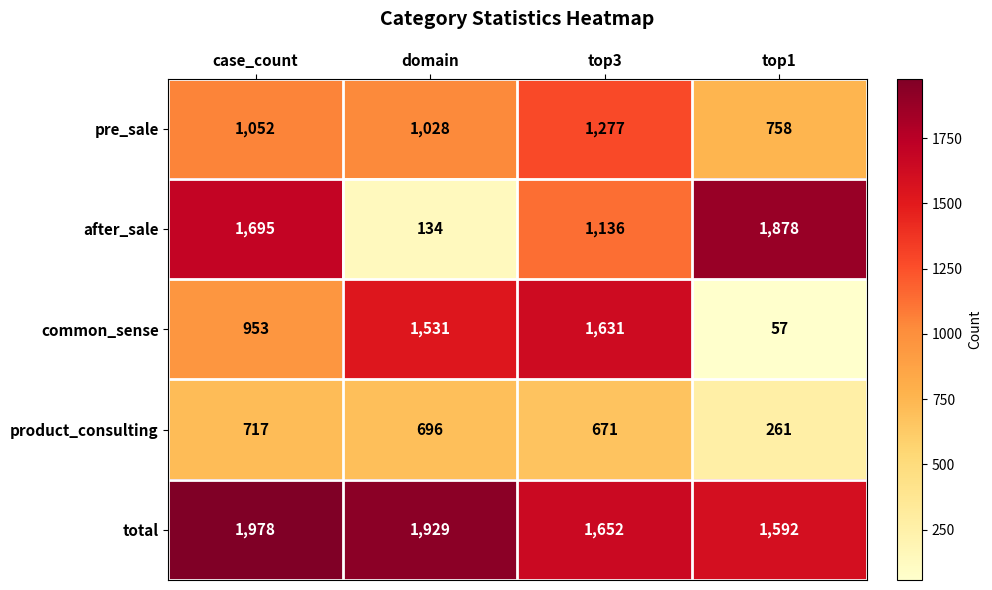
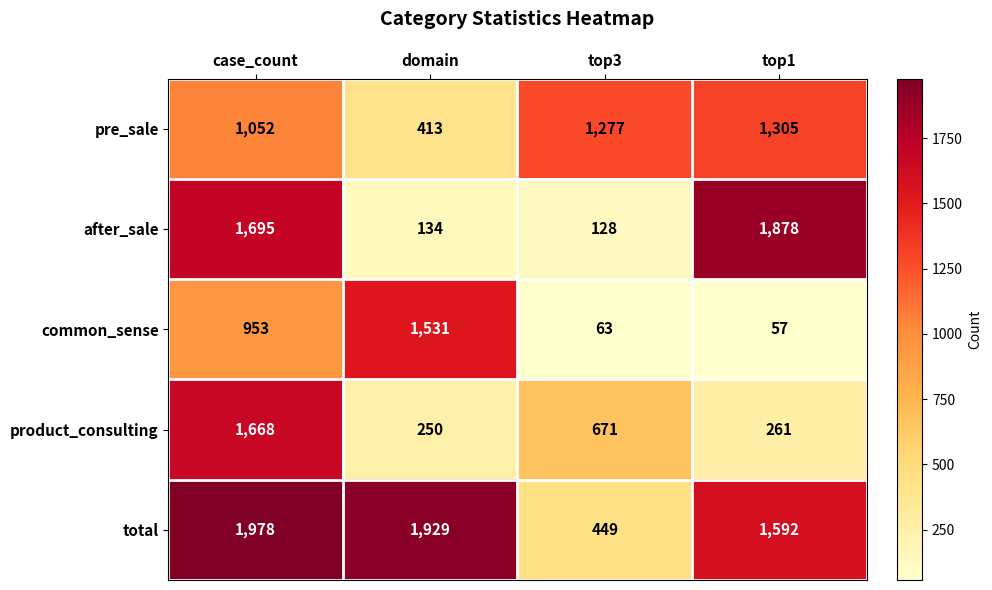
pre_sale, domain: 1,028 -> 413
pre_sale, top1: 758 -> 1,305
after_sale, top3: 1,136 -> 128
common_sense, top3: 1,631 -> 63
product_consulting, case_count: 717 -> 1,668
product_consulting, domain: 696 -> 250
total, top3: 1,652 -> 449
